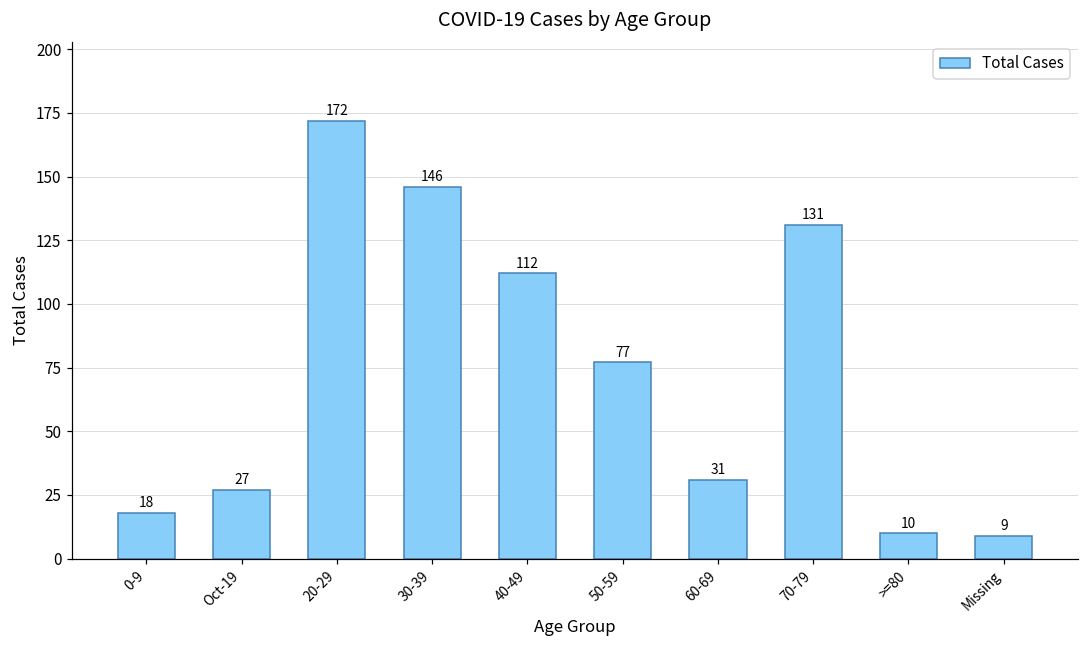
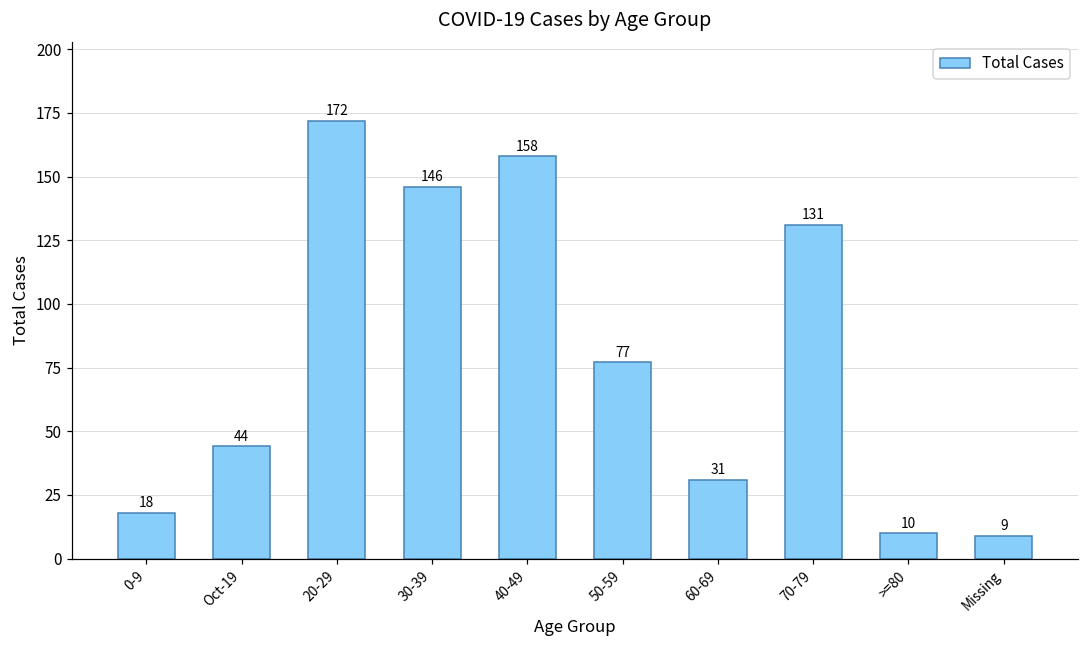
Oct-19: 27 -> 44
40-49: 112 -> 158
